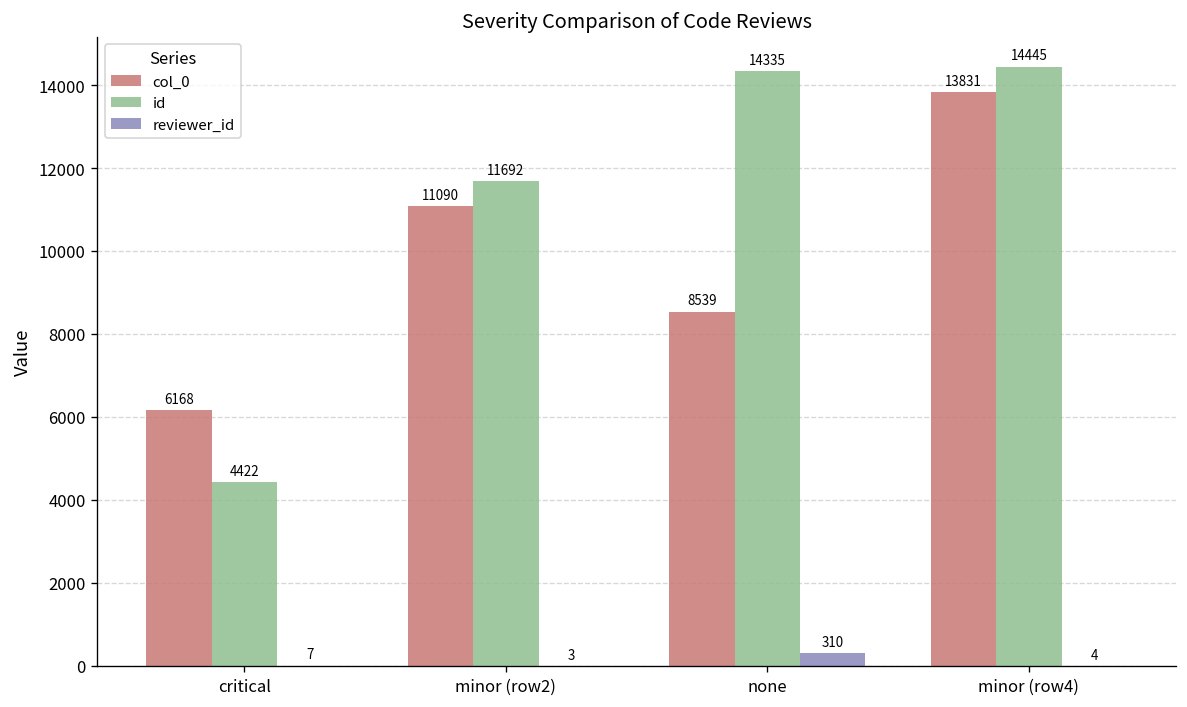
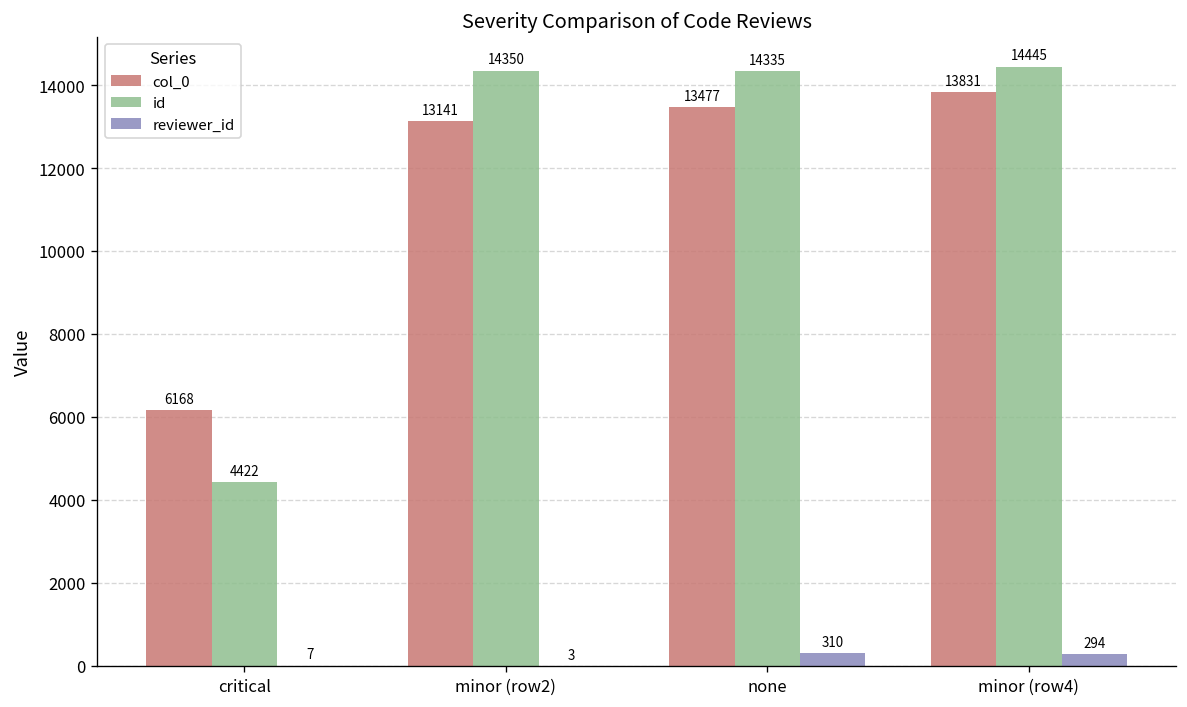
col_0, minor (row2): 11090 -> 13141
id, minor (row2): 11692 -> 14350
col_0, none: 8539 -> 13477
reviewer_id, minor (row4): 4 -> 294
